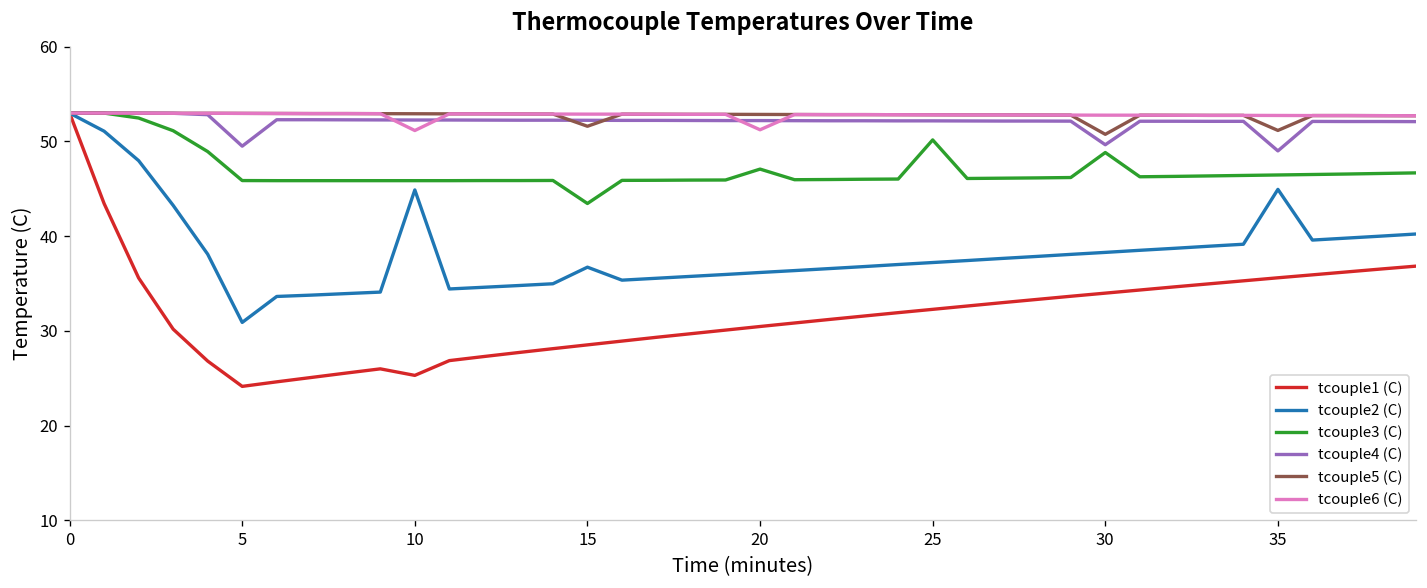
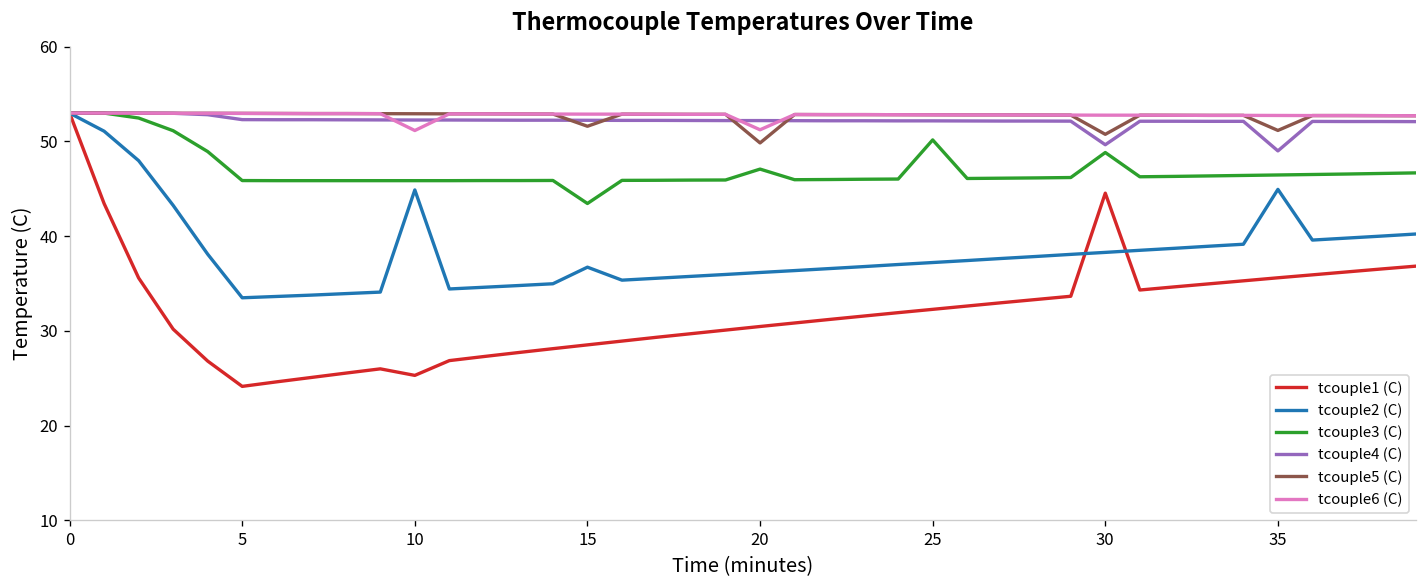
tcouple2 (C), 5: 31 -> 34
tcouple4 (C), 5: 50 -> 52
tcouple5 (C), 20: 53 -> 50
tcouple1 (C), 30: 34 -> 45
